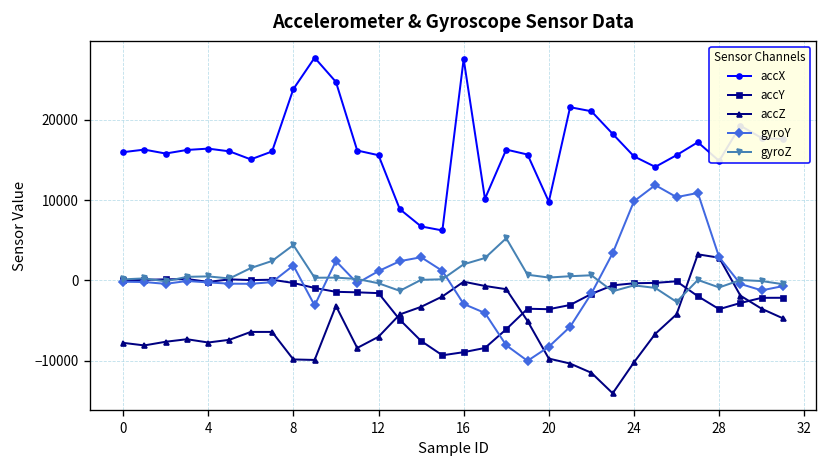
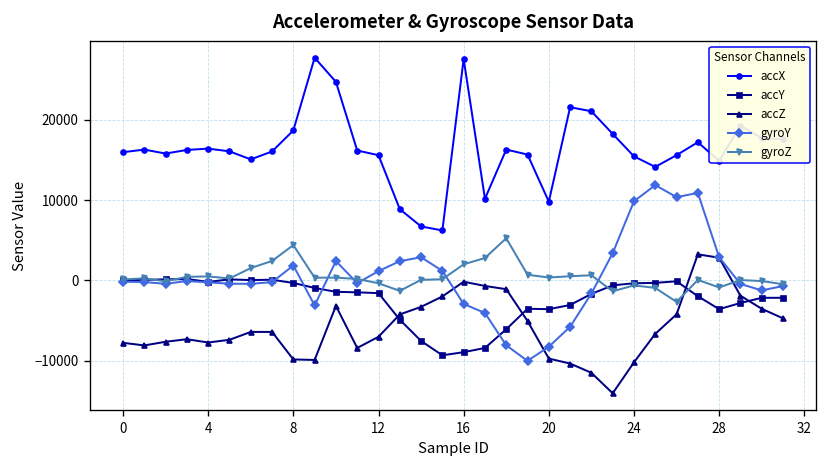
accX, 8: 24000 -> 19000
